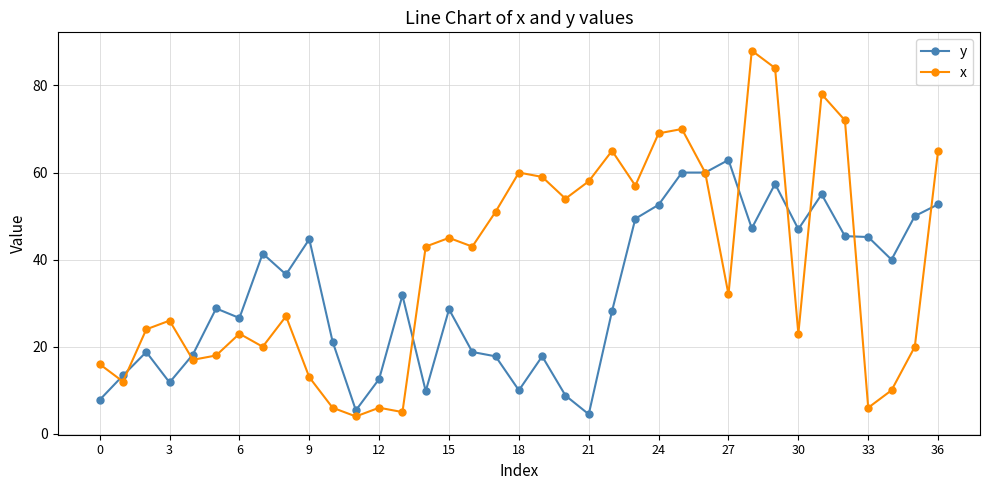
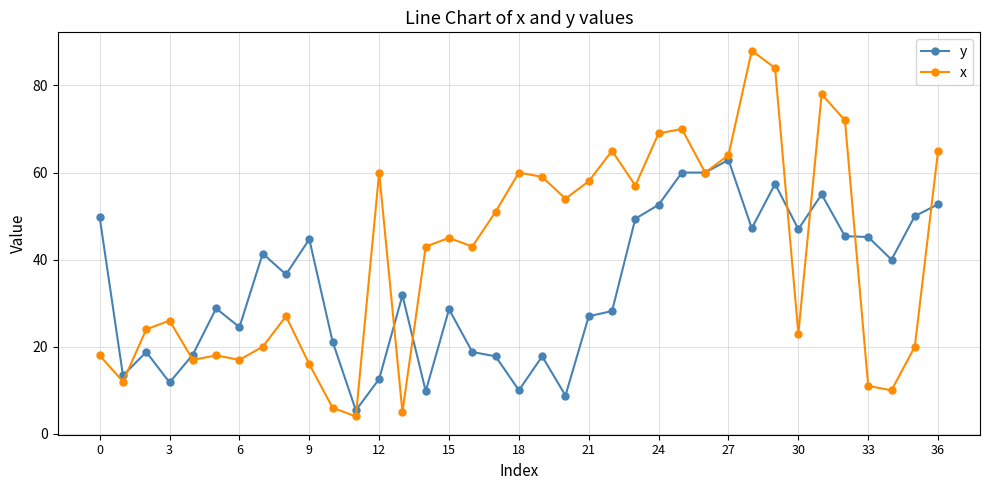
y, 0: 8 -> 50
x, 0: 16 -> 18
y, 6: 27 -> 25
x, 6: 23 -> 17
x, 9: 13 -> 16
x, 12: 6 -> 60
y, 21: 5 -> 27
x, 27: 32 -> 64
x, 33: 6 -> 11
